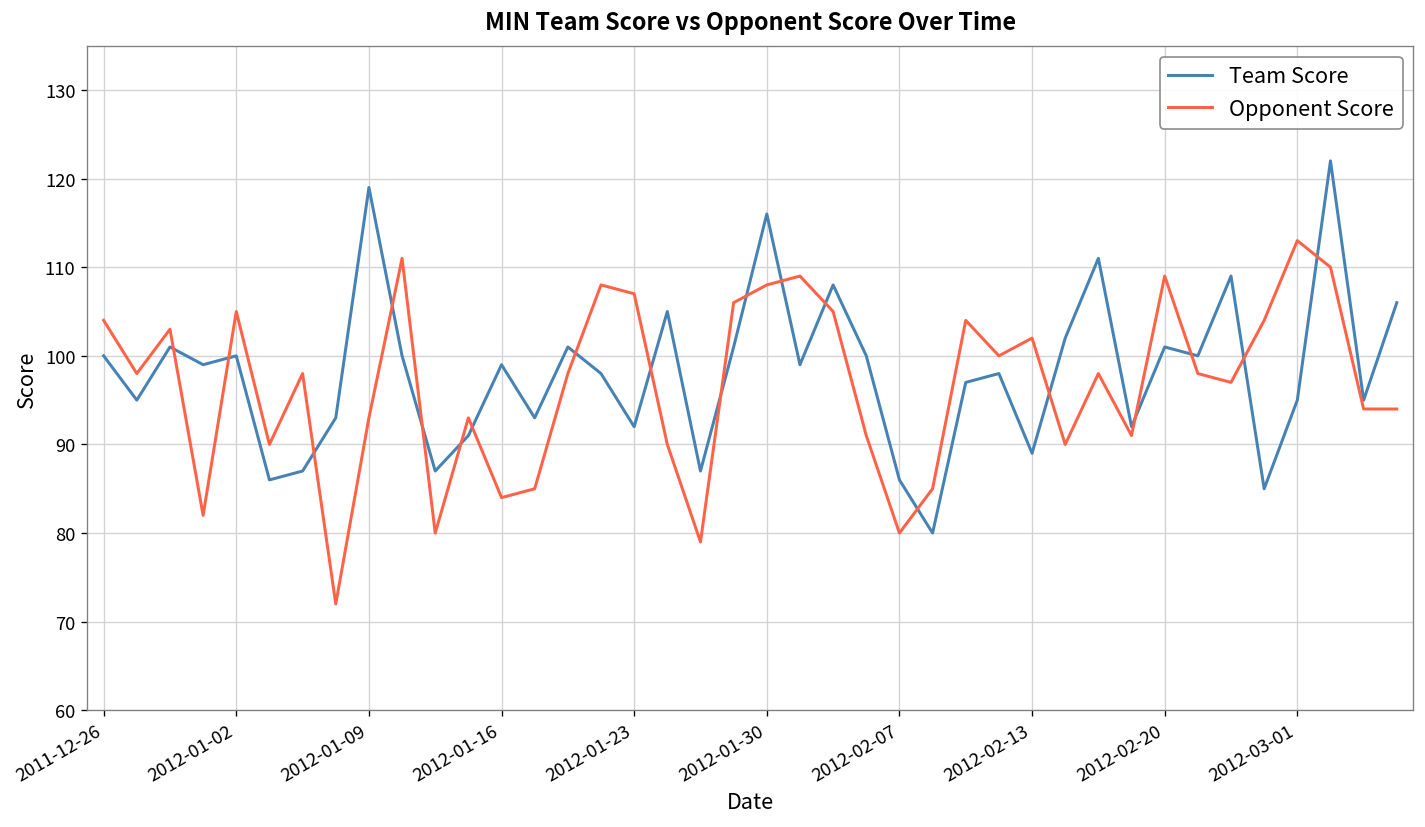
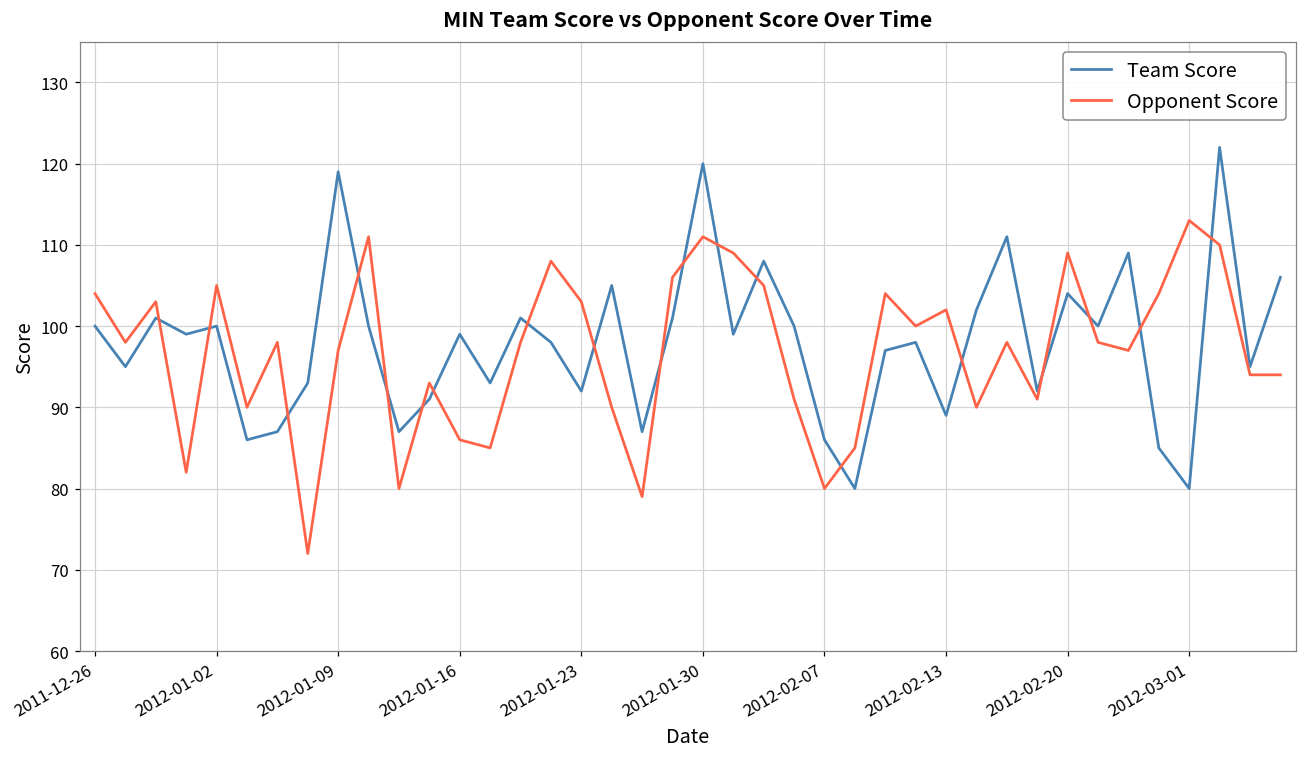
Opponent Score, 2012-01-09: 93 -> 97
Opponent Score, 2012-01-16: 84 -> 86
Opponent Score, 2012-01-23: 107 -> 103
Team Score, 2012-01-30: 116 -> 120
Opponent Score, 2012-01-30: 108 -> 111
Team Score, 2012-02-20: 101 -> 104
Team Score, 2012-03-01: 95 -> 80
